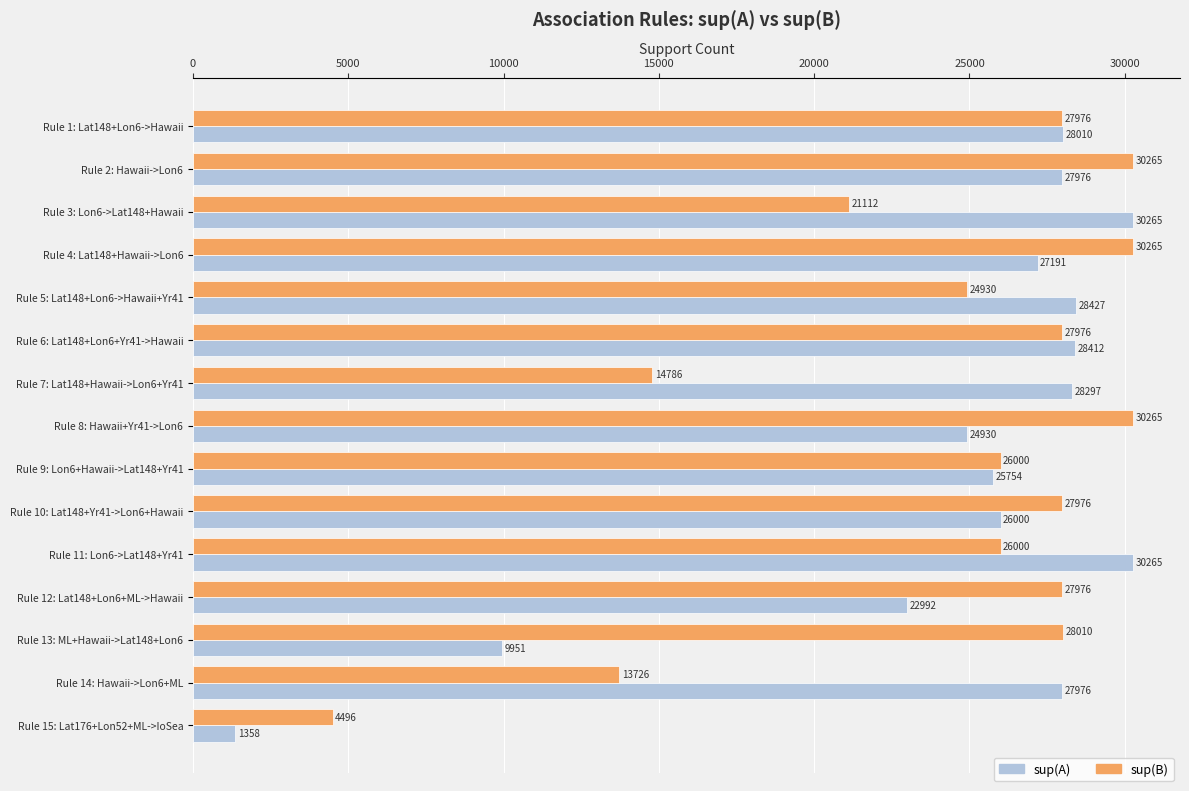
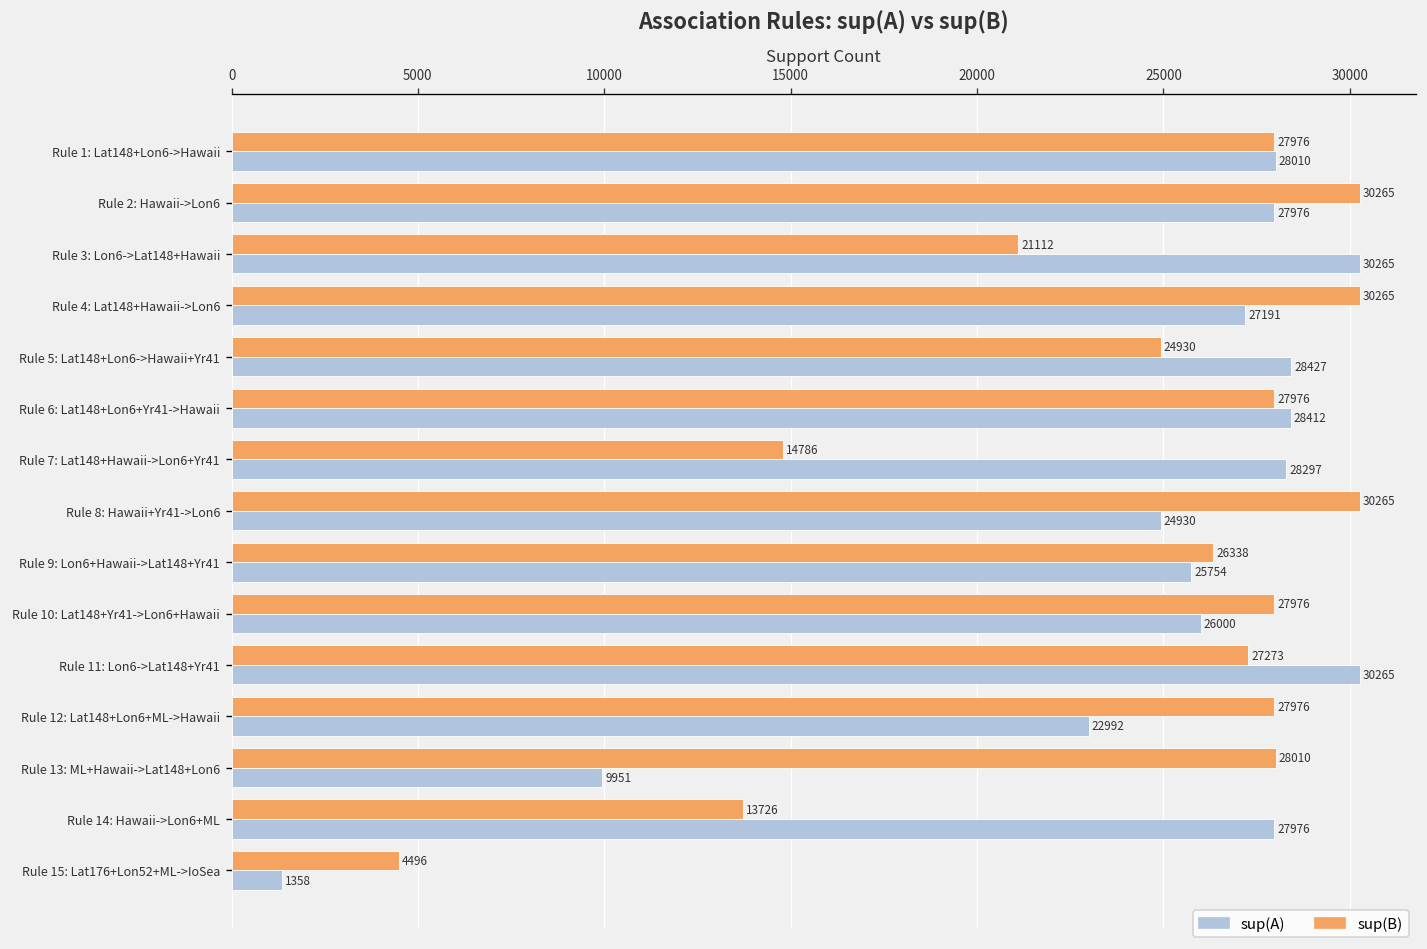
sup(B), Rule 9: Lon6+Hawaii->Lat148+Yr41: 26000 -> 26338
sup(B), Rule 11: Lon6->Lat148+Yr41: 26000 -> 27273
